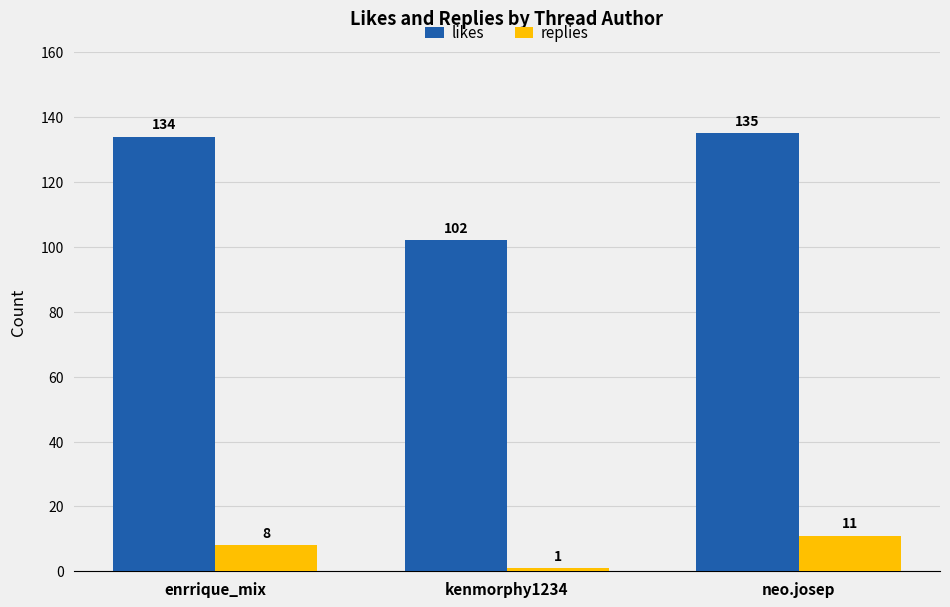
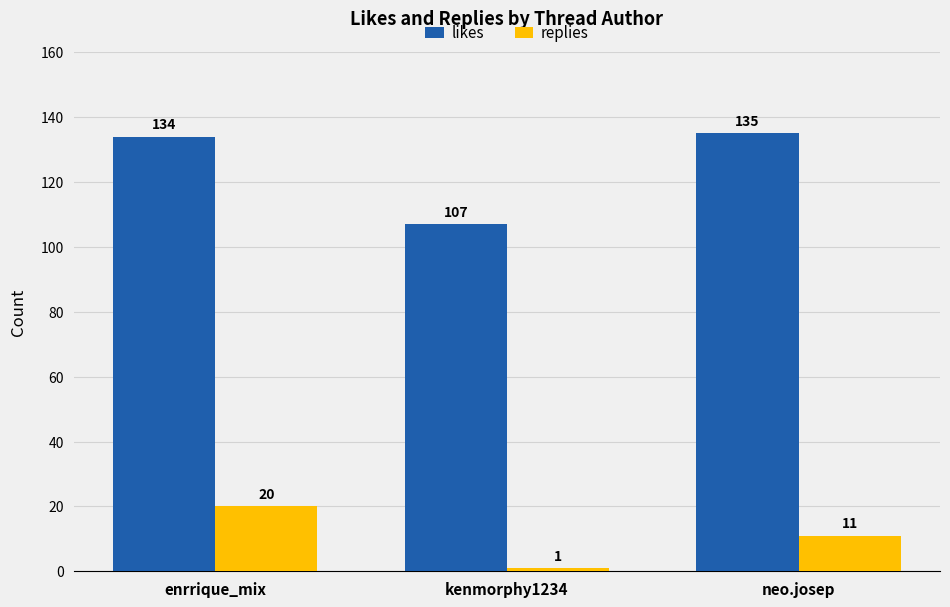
replies, enrrique_mix: 8 -> 20
likes, kenmorphy1234: 102 -> 107
